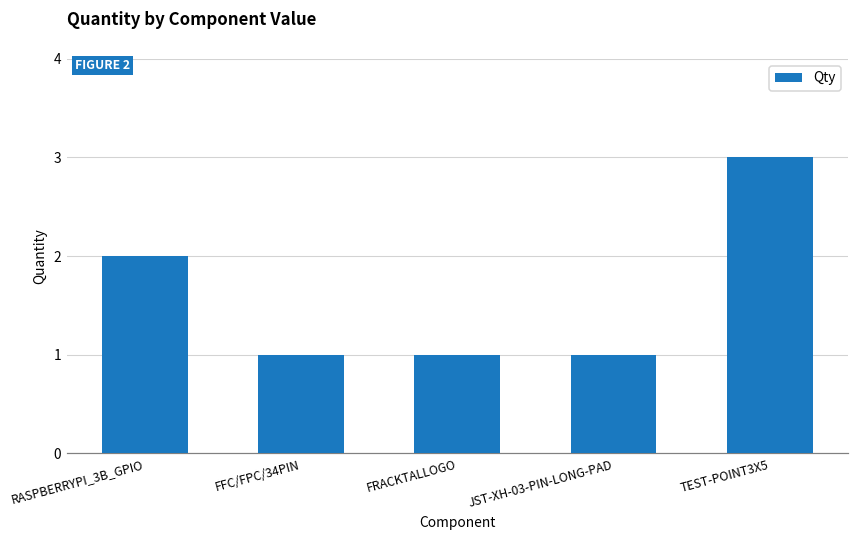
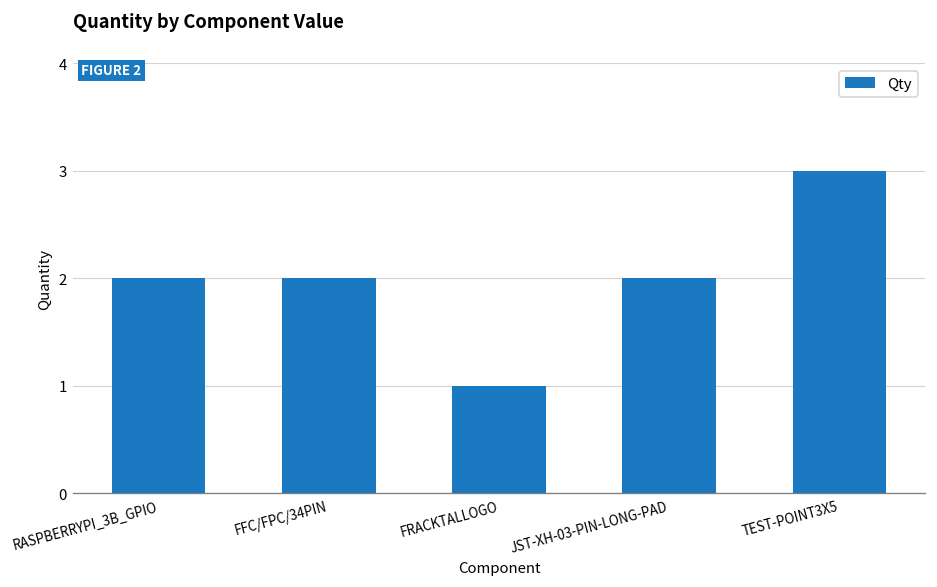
FFC/FPC/34PIN: 1 -> 2
JST-XH-03-PIN-LONG-PAD: 1 -> 2
